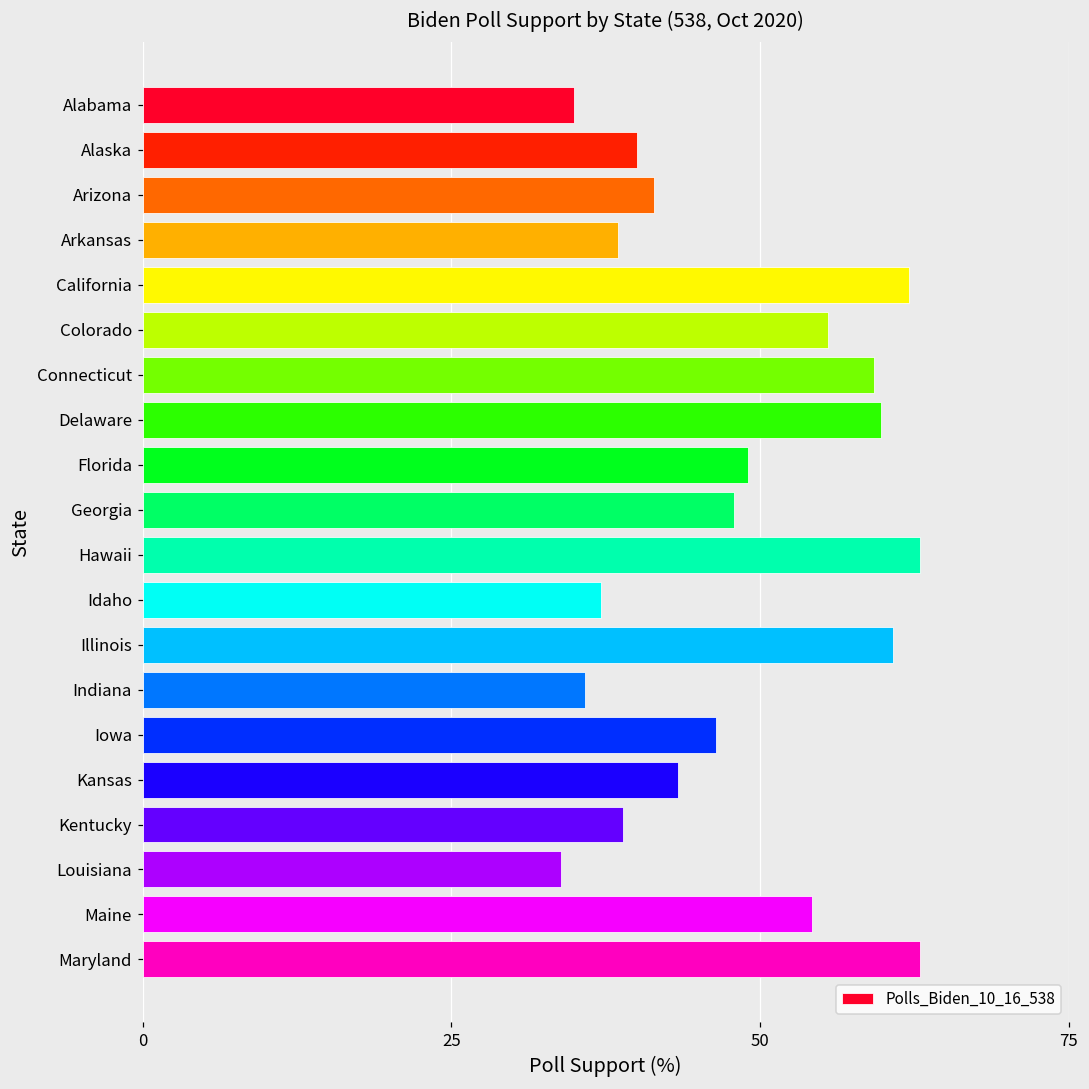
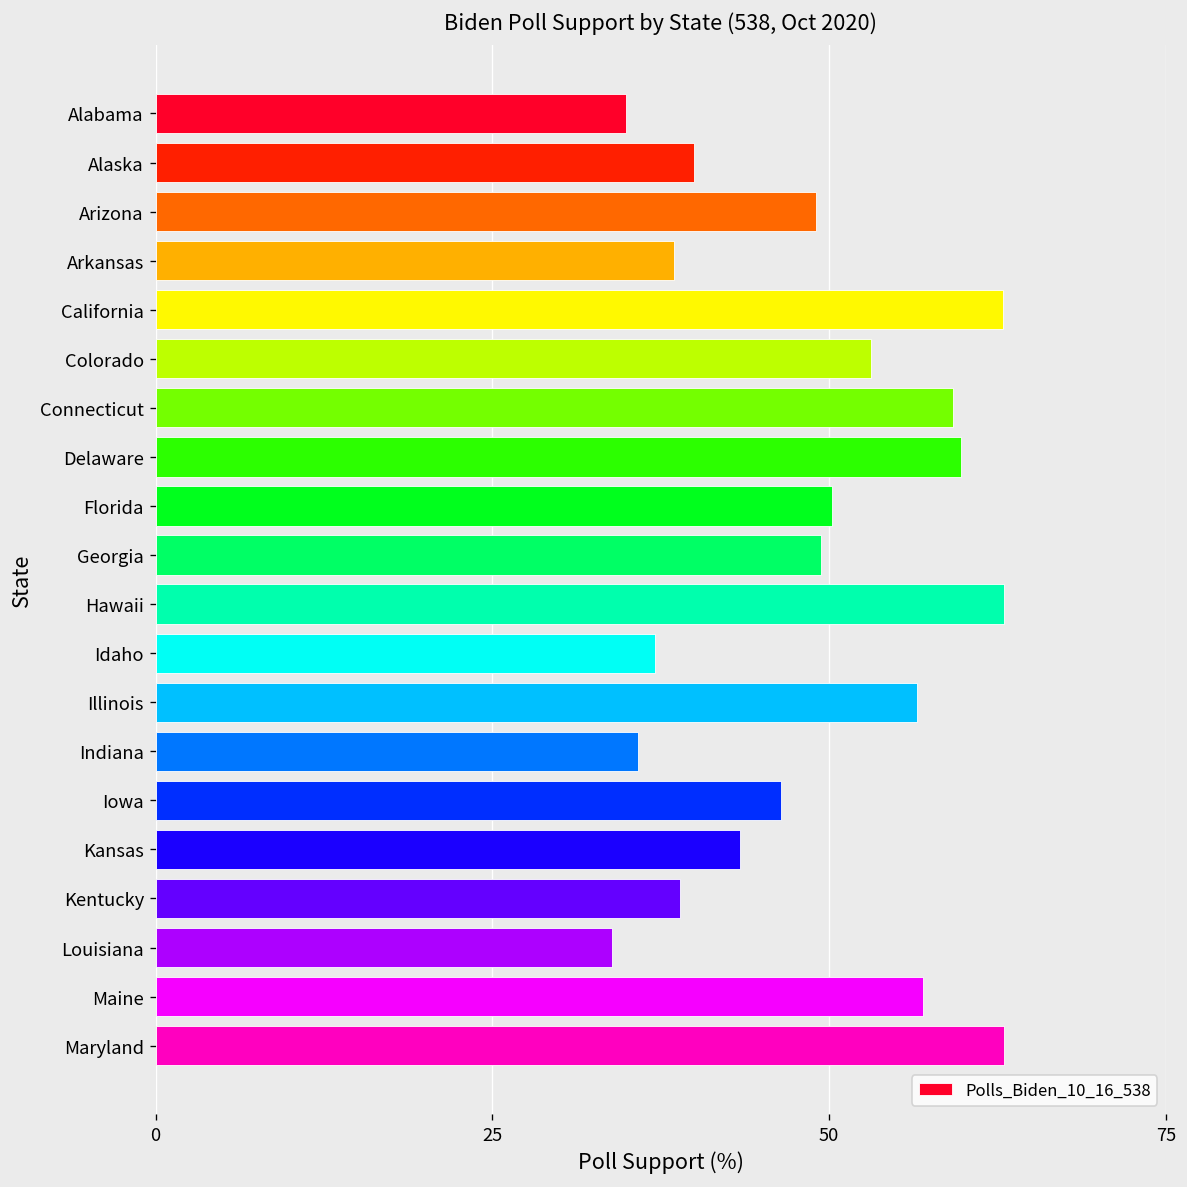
Arizona: 41.4 -> 49.0
California: 62.1 -> 62.9
Colorado: 55.5 -> 53.1
Florida: 49.0 -> 50.2
Georgia: 47.9 -> 49.4
Illinois: 60.8 -> 56.5
Maine: 54.2 -> 57.0
